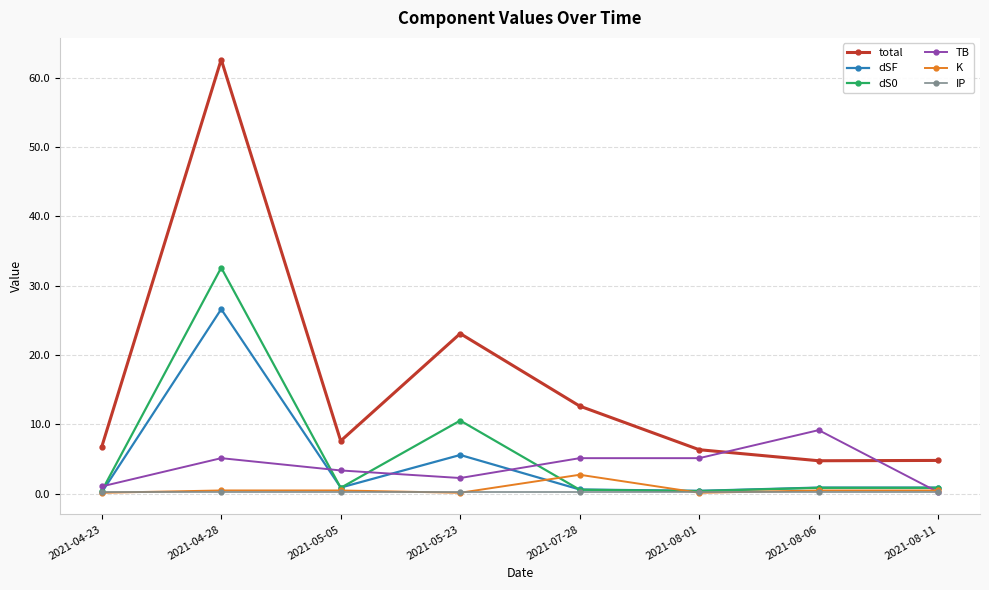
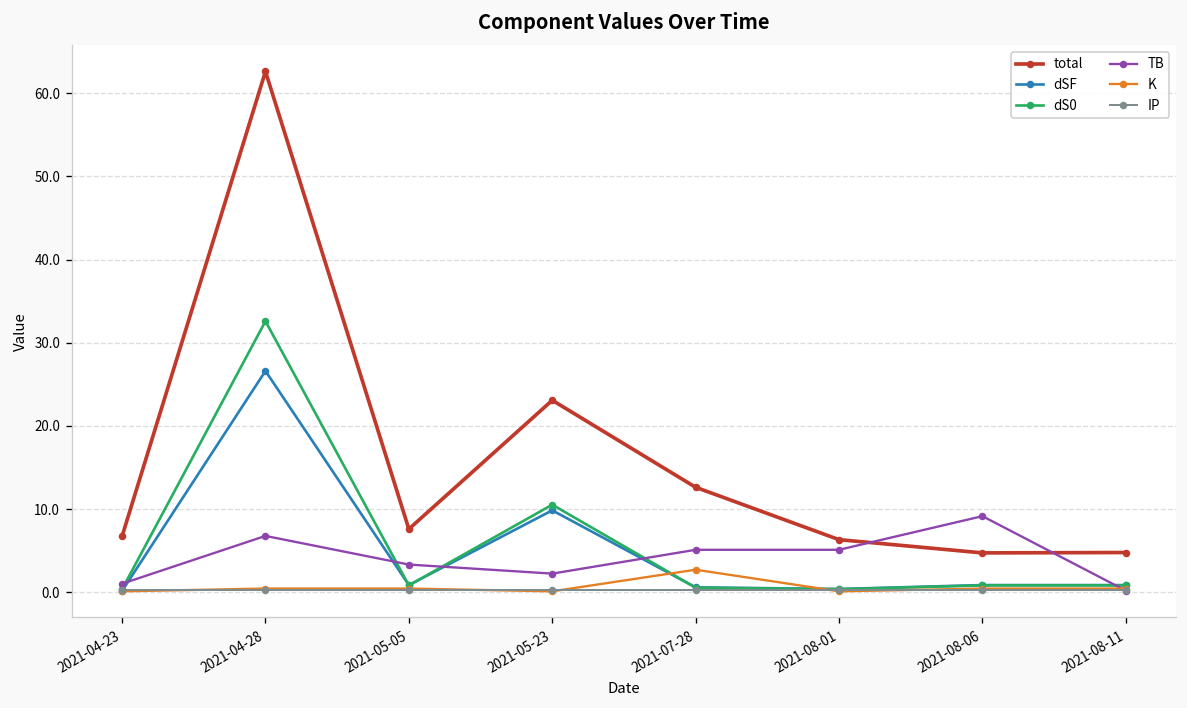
TB, 2021-04-28: 5 -> 7
dSF, 2021-05-23: 6 -> 10
